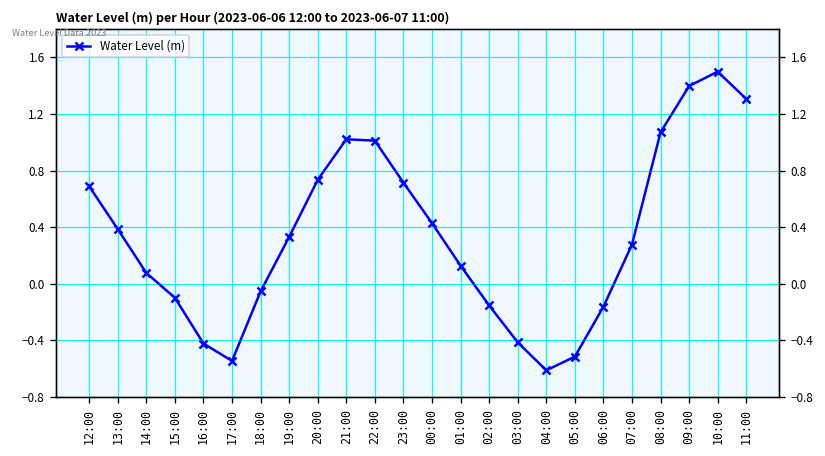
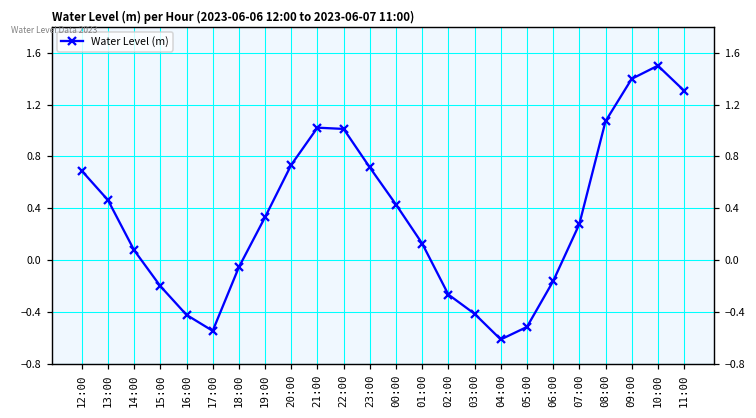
13:00: 0.39 -> 0.46
15:00: -0.10 -> -0.20
02:00: -0.15 -> -0.26
